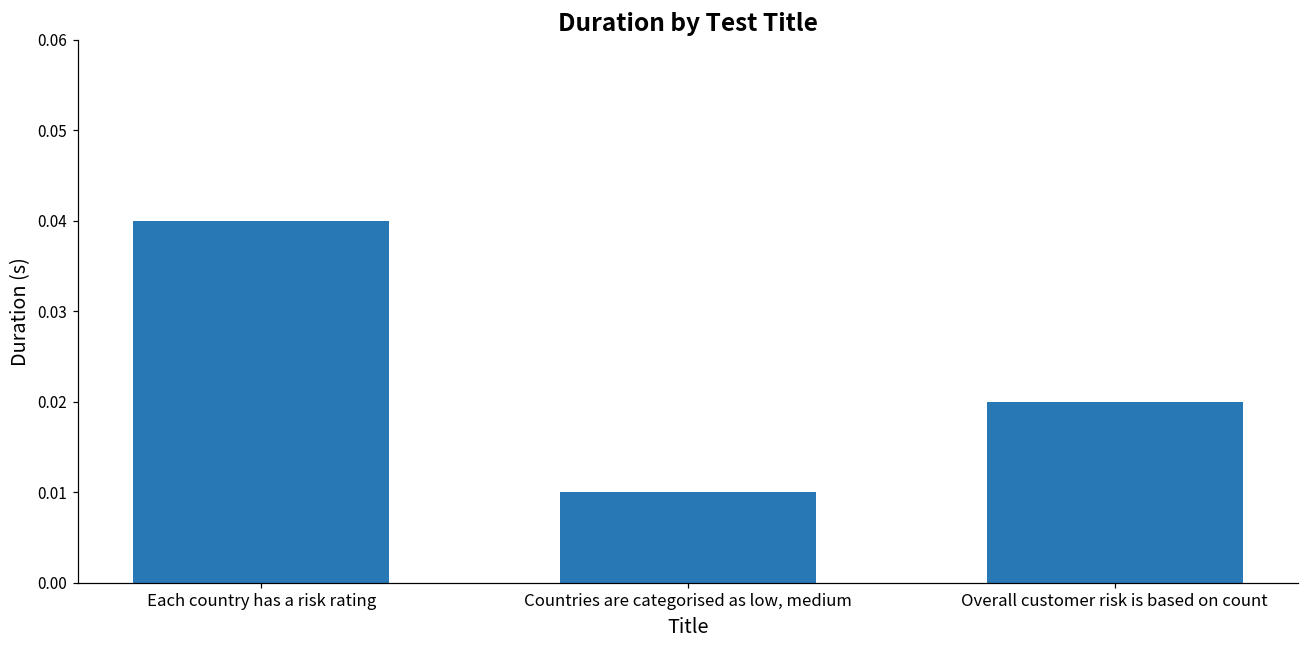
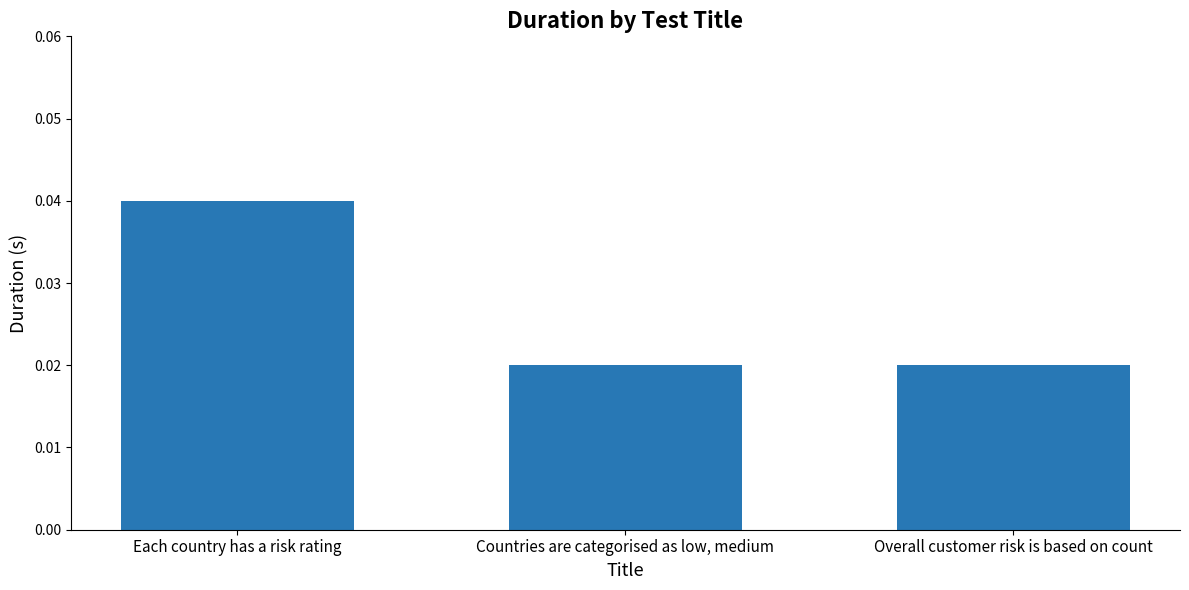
Countries are categorised as low, medium: 0.01 -> 0.02
